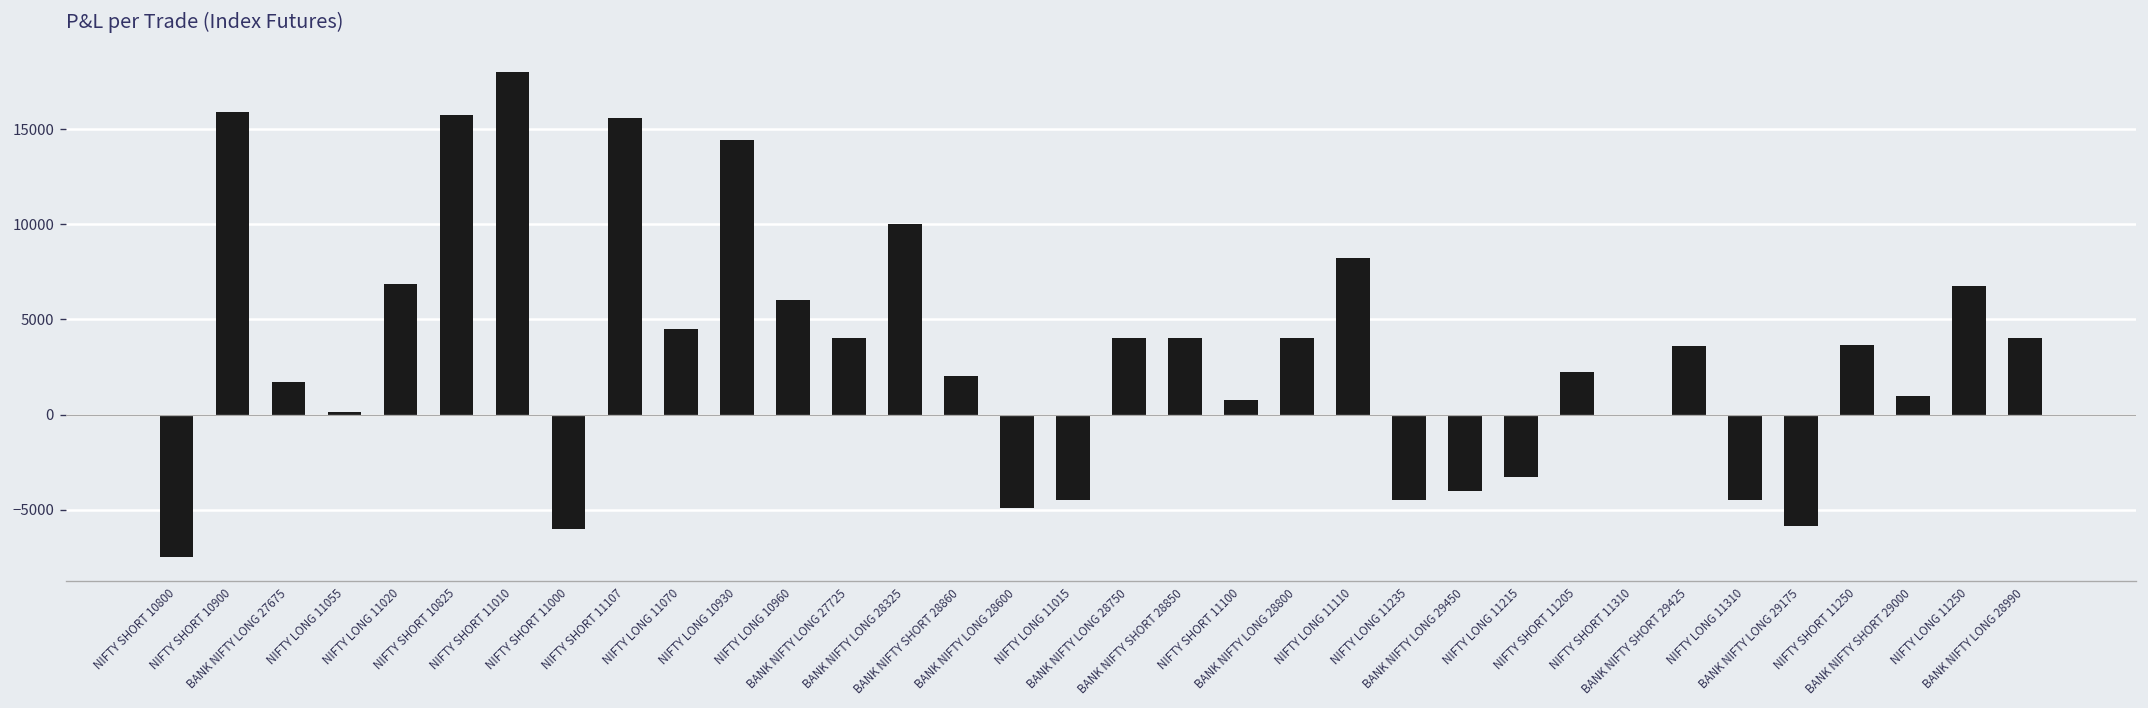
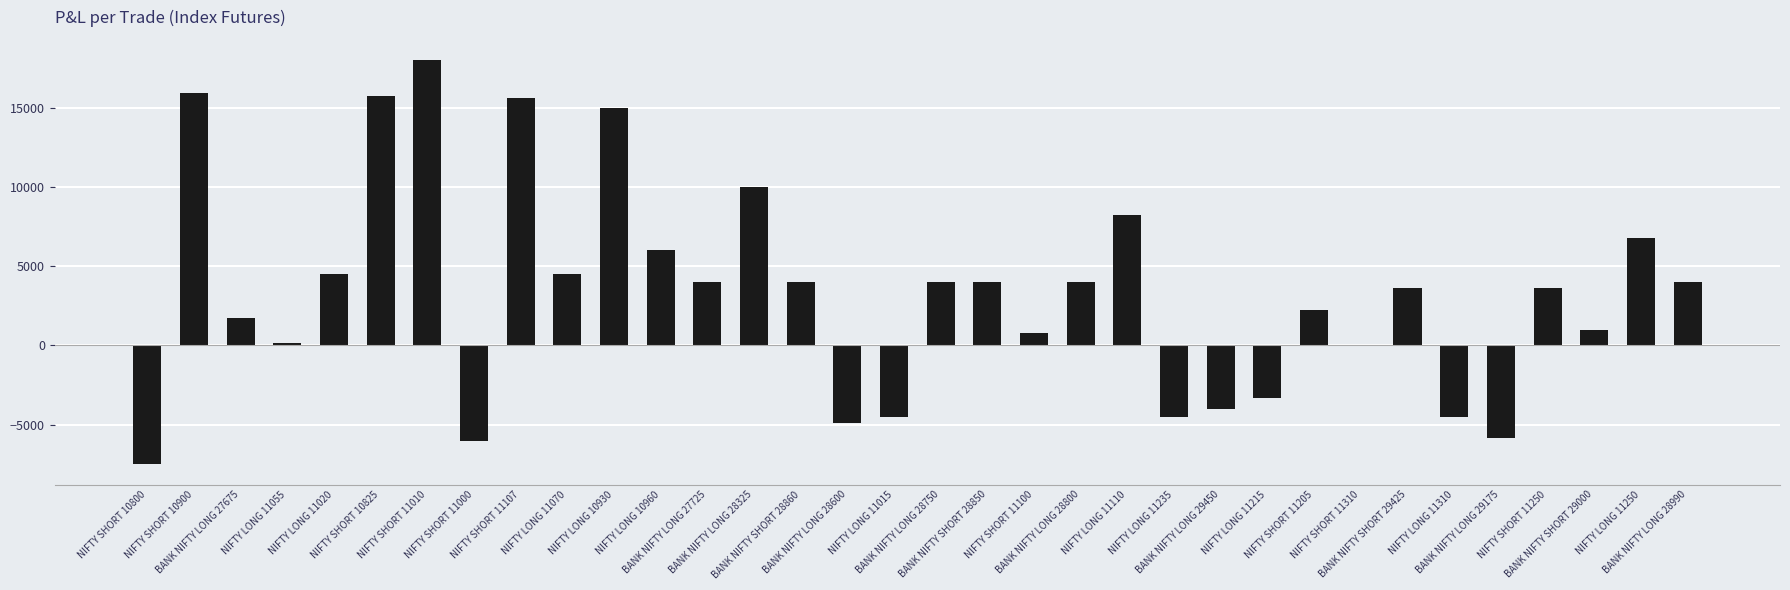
NIFTY LONG 11020: 6800 -> 4500
NIFTY LONG 10930: 14400 -> 15000
BANK NIFTY SHORT 28860: 2000 -> 4000
